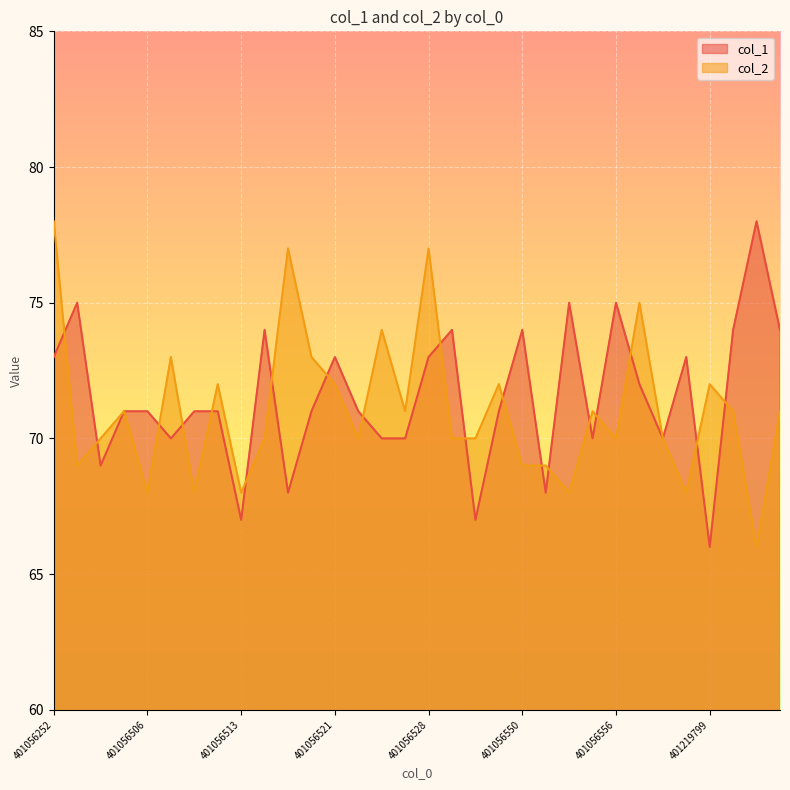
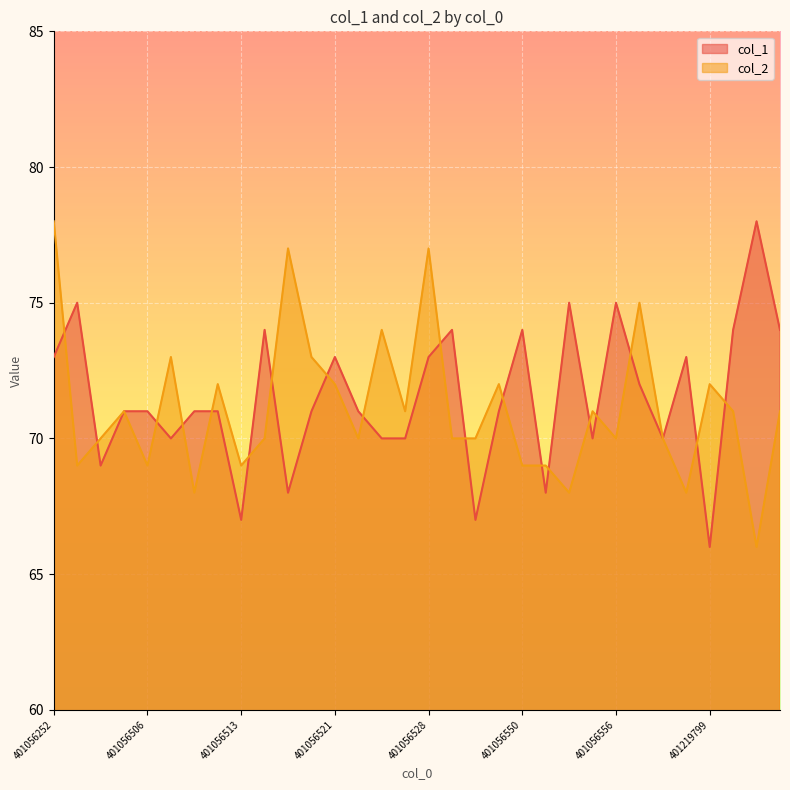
col_2, 401056506: 68 -> 69
col_2, 401056513: 68 -> 69
